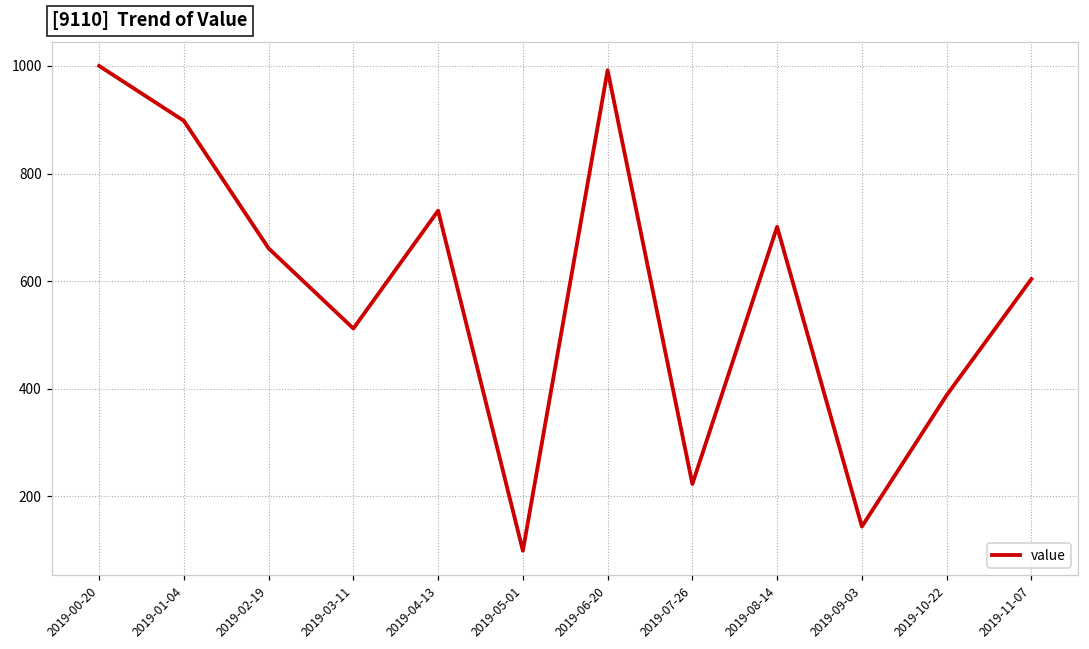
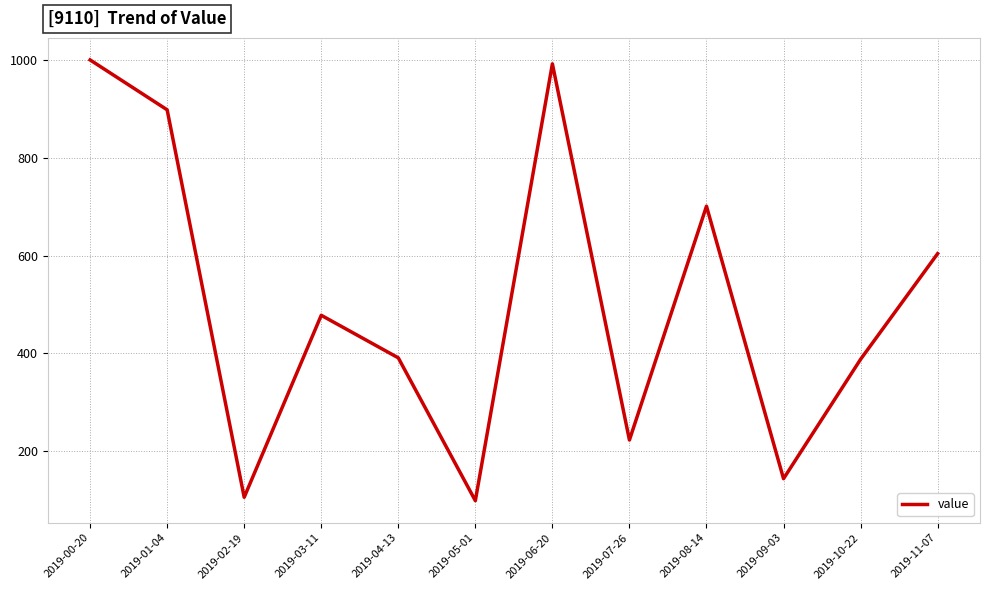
2019-02-19: 660 -> 110
2019-03-11: 510 -> 480
2019-04-13: 730 -> 390
